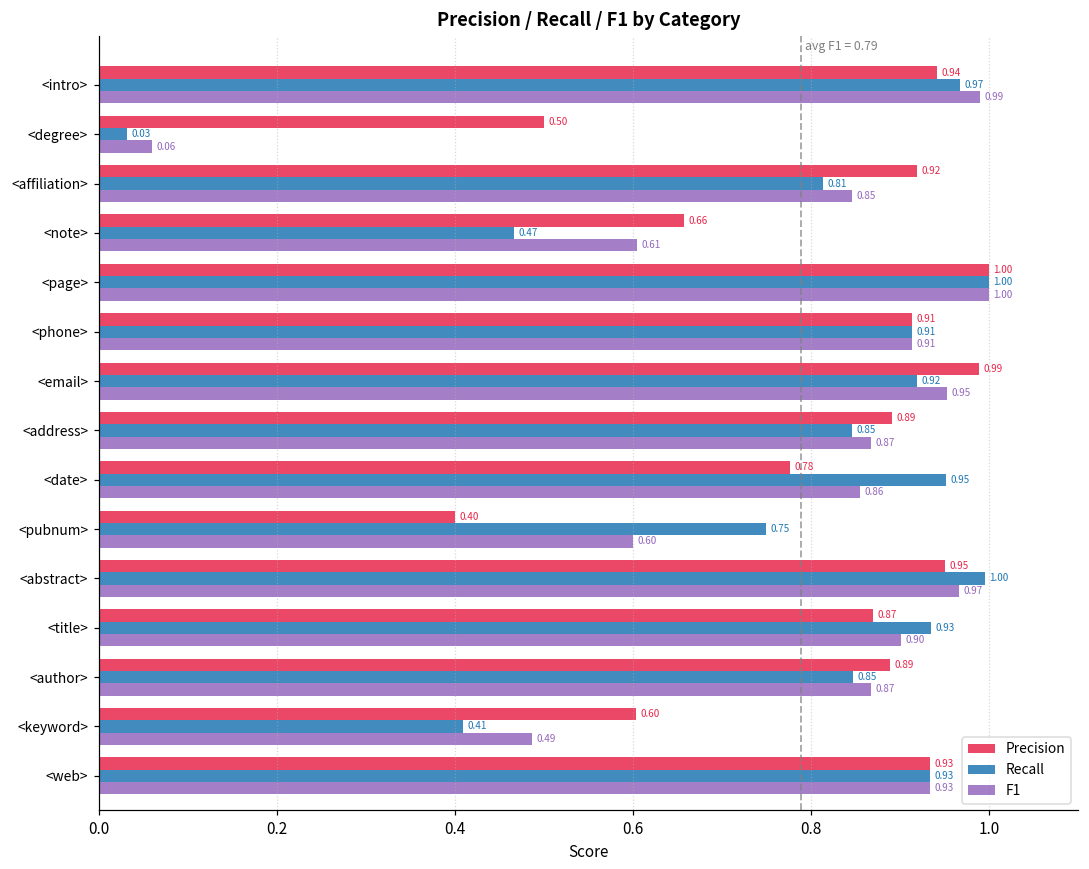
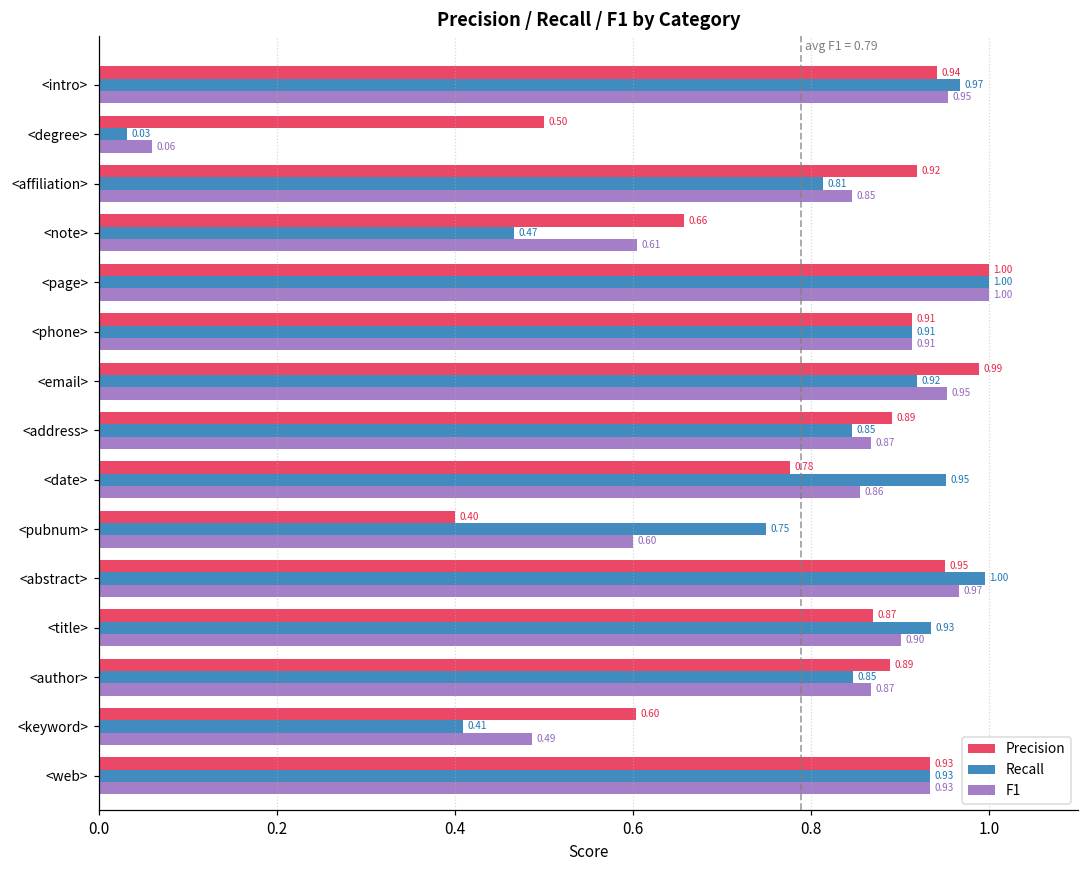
F1, <intro>: 0.99 -> 0.95
